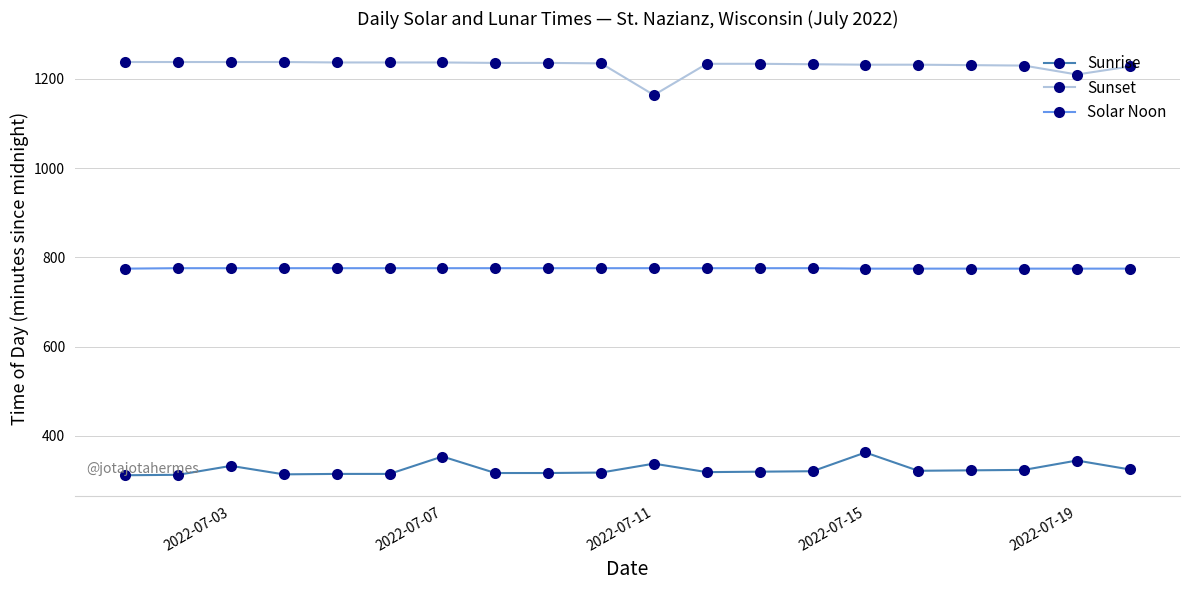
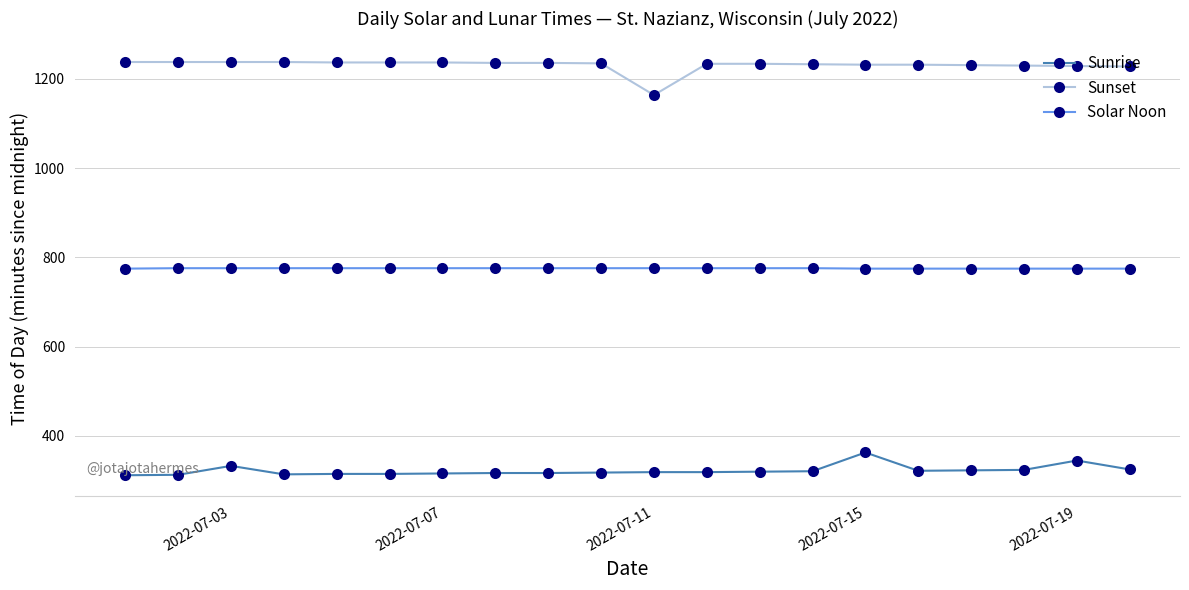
Sunrise, 2022-07-07: 350 -> 320
Sunrise, 2022-07-11: 340 -> 320
Sunset, 2022-07-19: 1210 -> 1230
